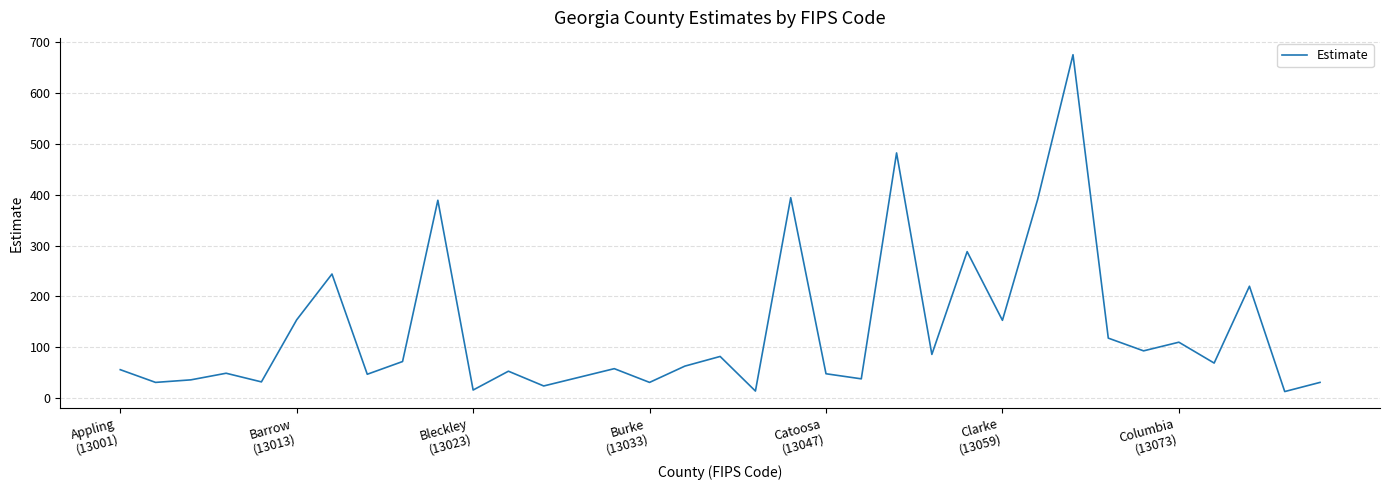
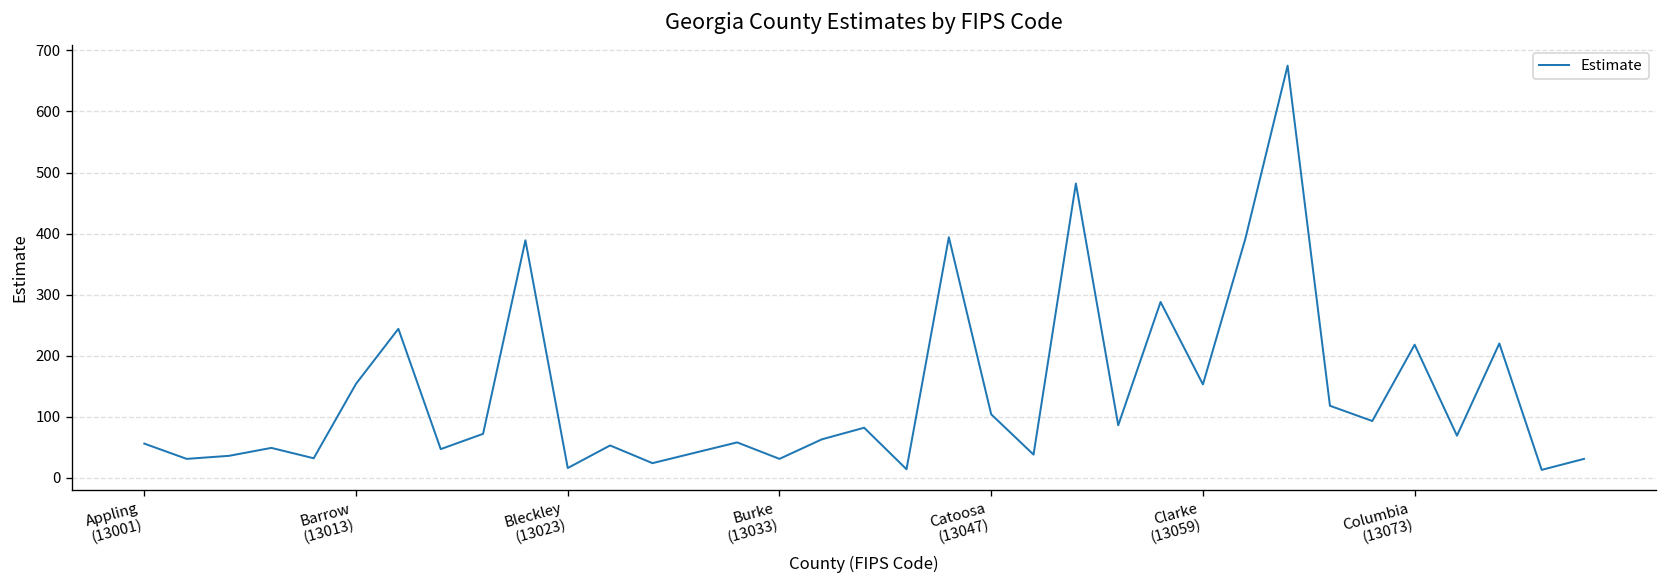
Catoosa (13047): 50 -> 100
Columbia (13073): 110 -> 220
